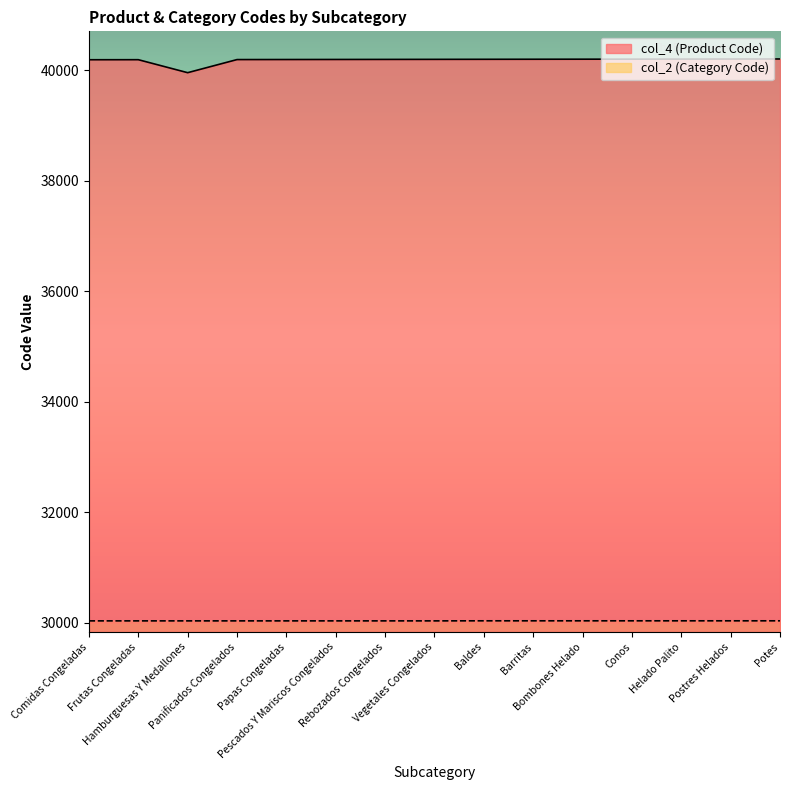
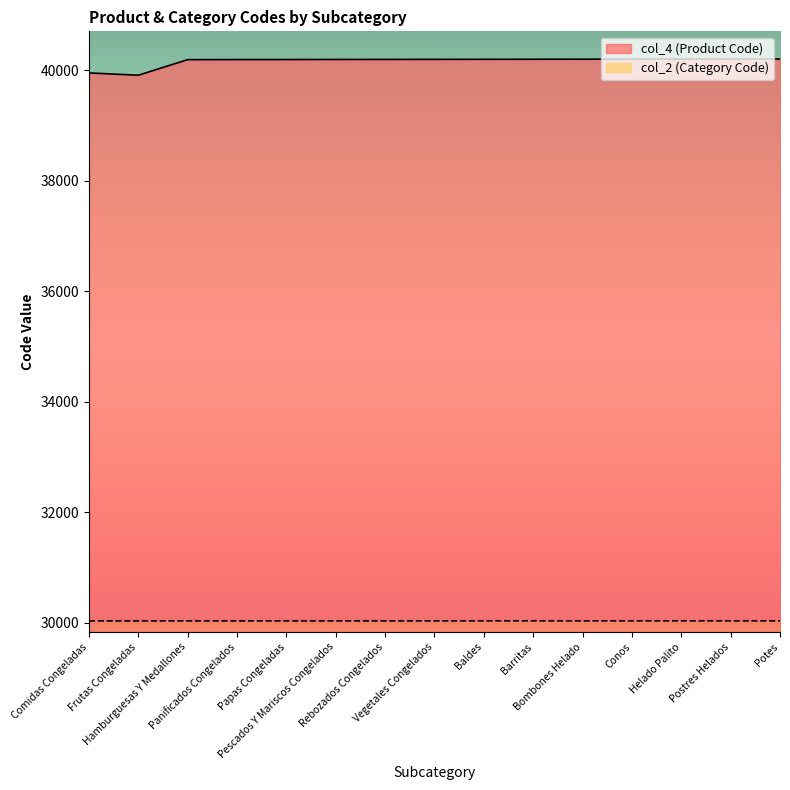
col_4 (Product Code), Comidas Congeladas: 40200 -> 39900
col_4 (Product Code), Frutas Congeladas: 40200 -> 39900
col_4 (Product Code), Hamburguesas Y Medallones: 40000 -> 40200
